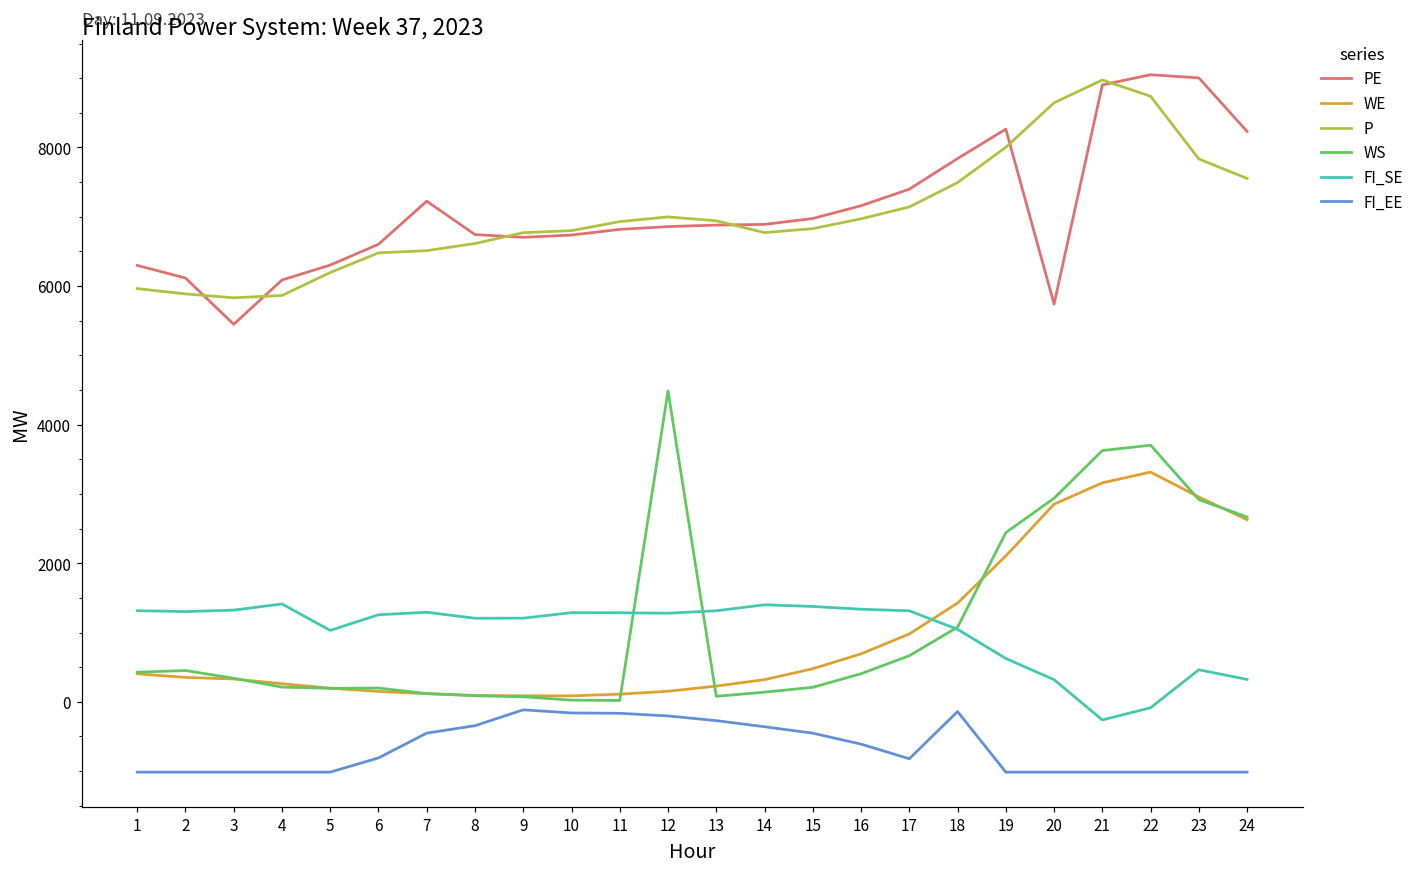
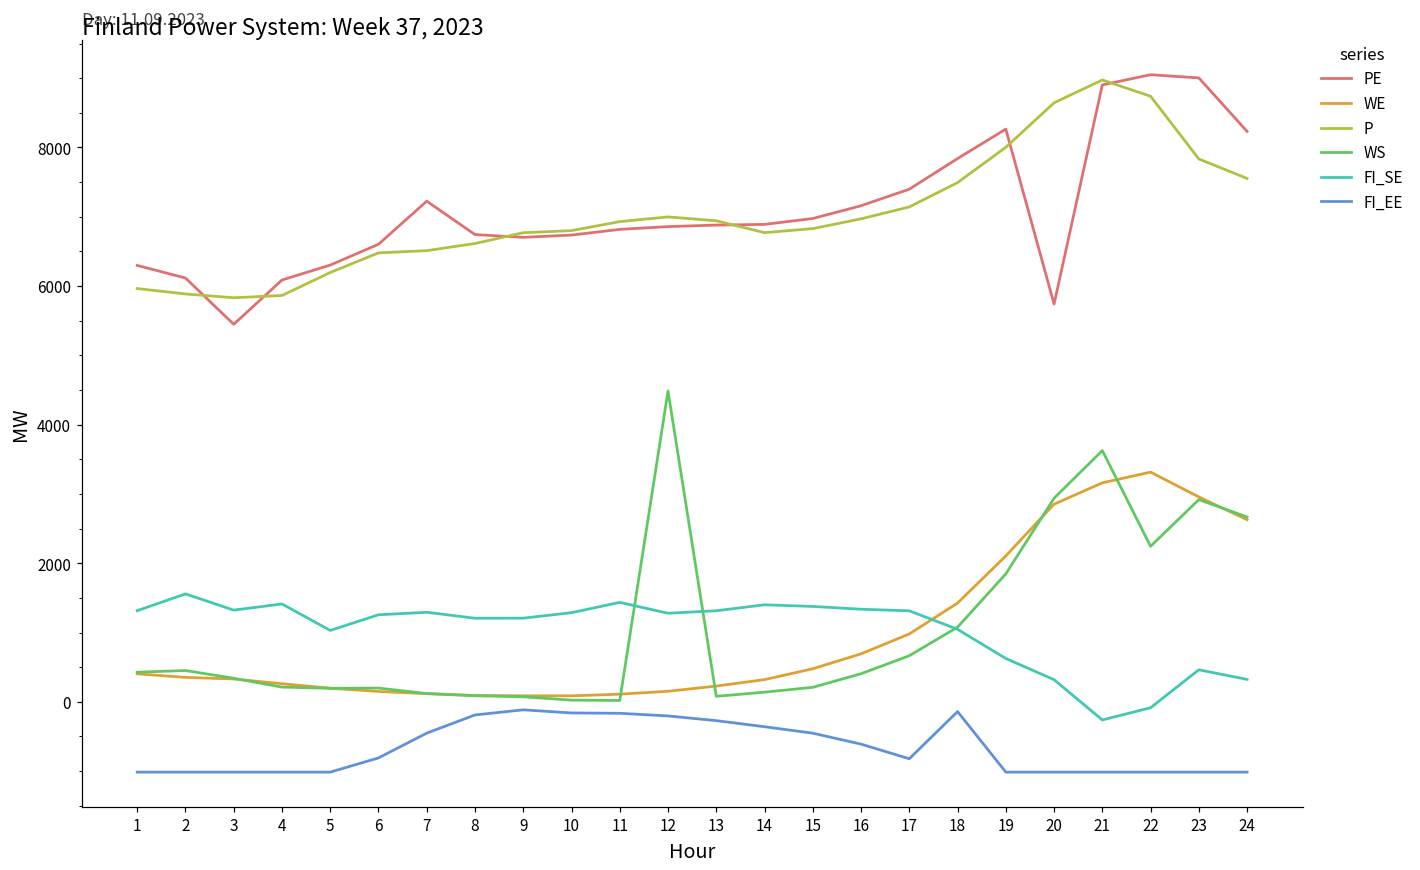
FI_SE, 2: 1300 -> 1600
FI_EE, 8: -300 -> -200
FI_SE, 11: 1300 -> 1400
WS, 19: 2400 -> 1800
WS, 22: 3700 -> 2200
